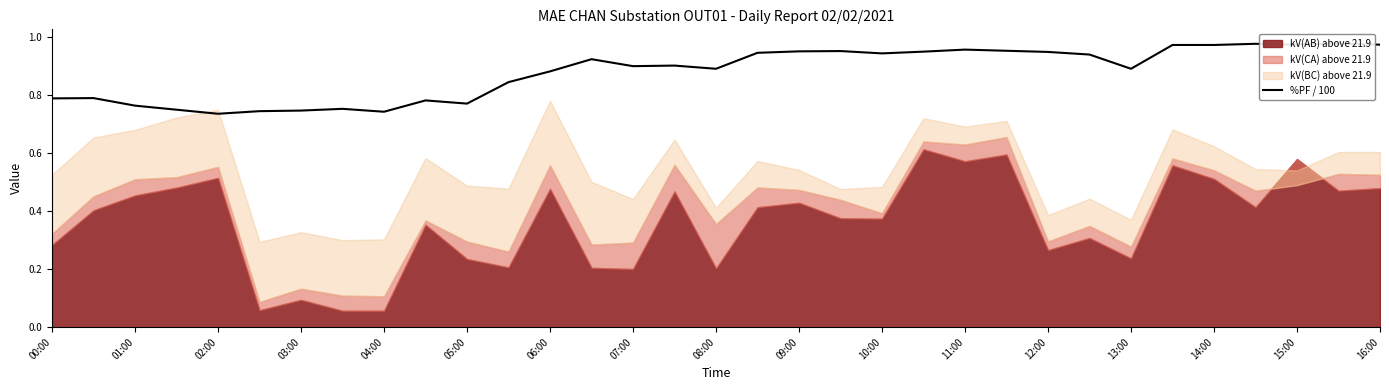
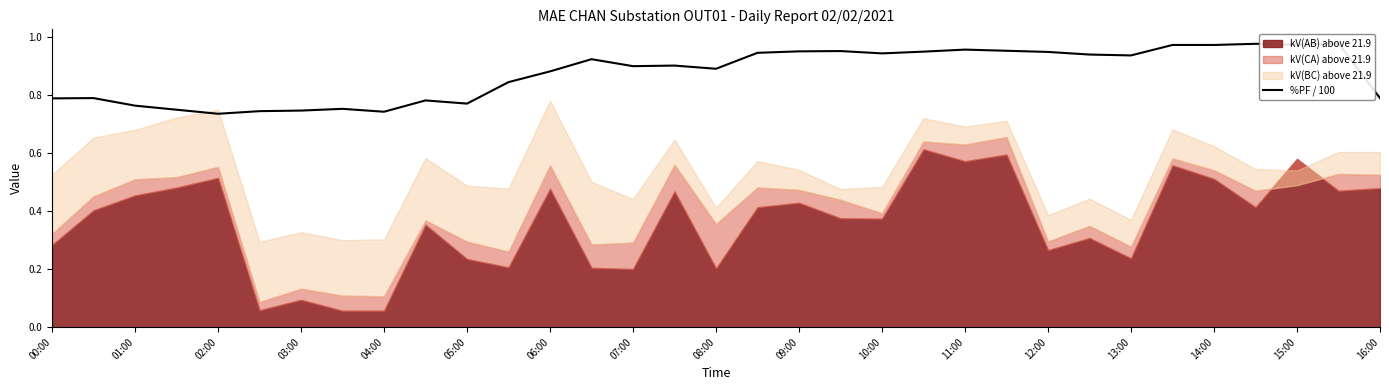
%PF / 100, 13:00: 0.89 -> 0.94
%PF / 100, 16:00: 0.97 -> 0.79
